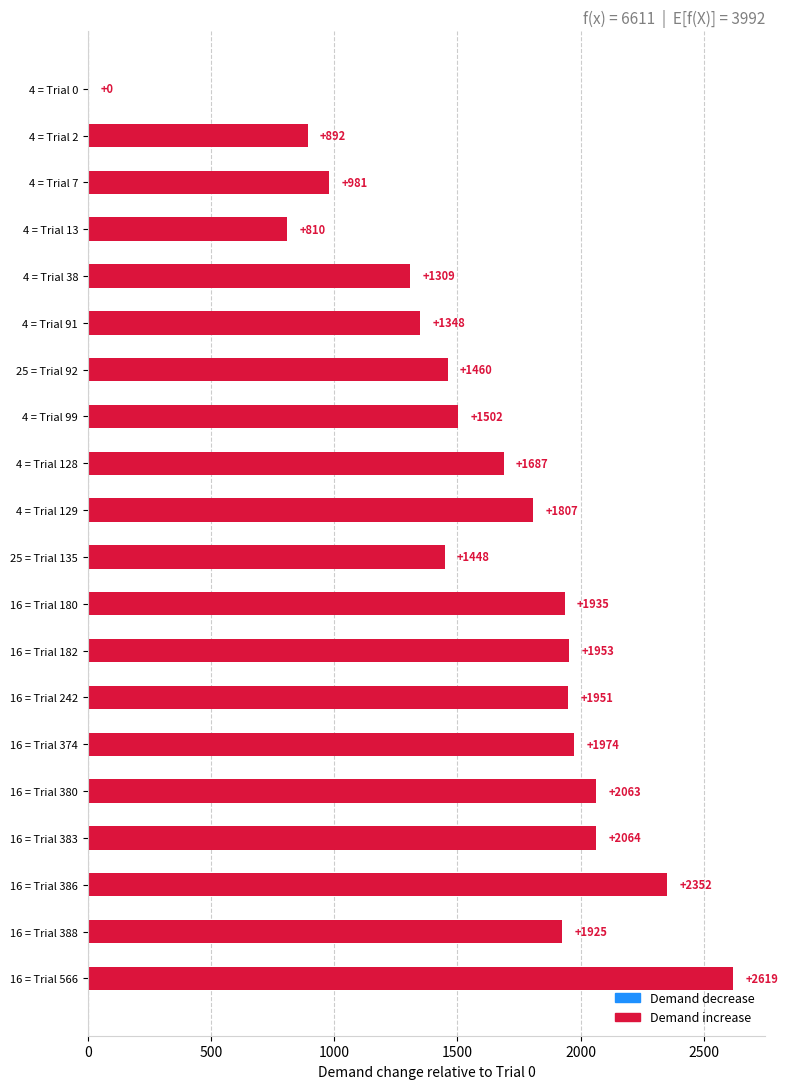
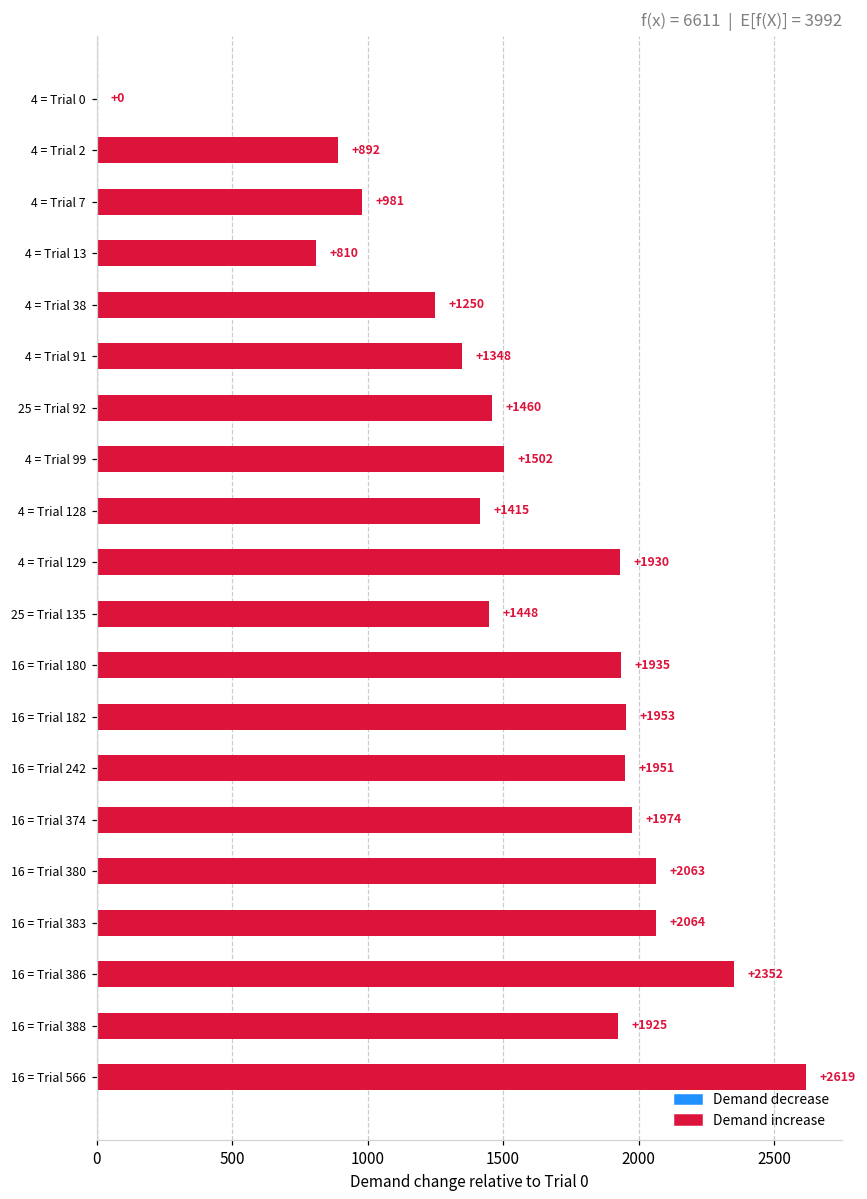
4 = Trial 38: +1309 -> +1250
4 = Trial 128: +1687 -> +1415
4 = Trial 129: +1807 -> +1930
